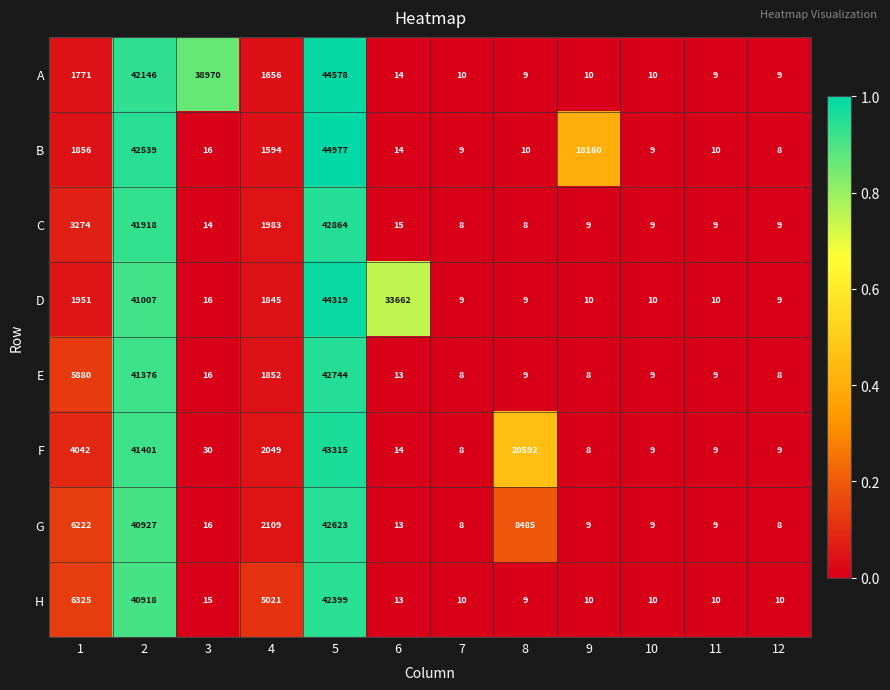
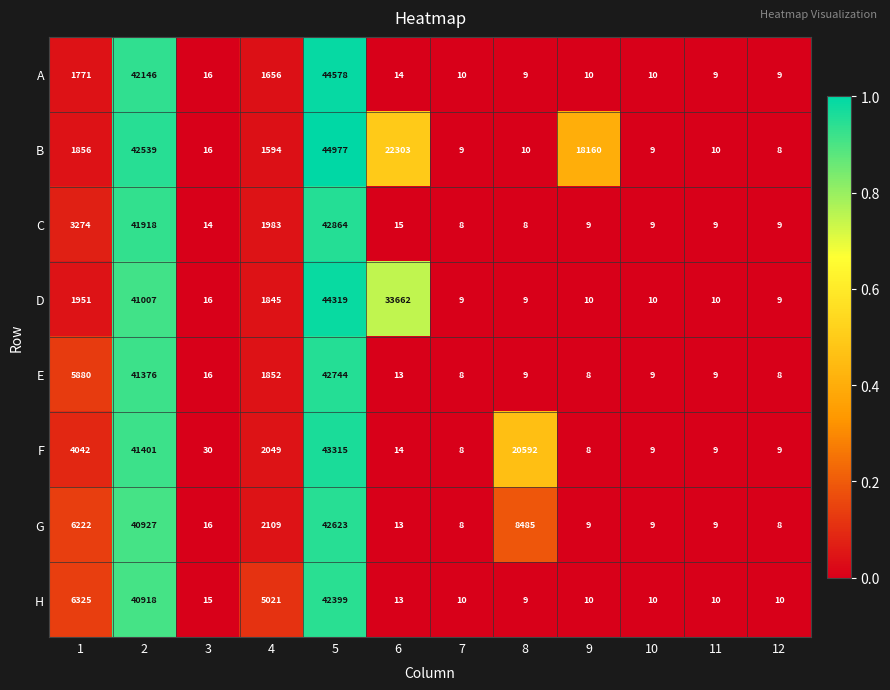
A, 3: 38970 -> 16
B, 6: 14 -> 22303
